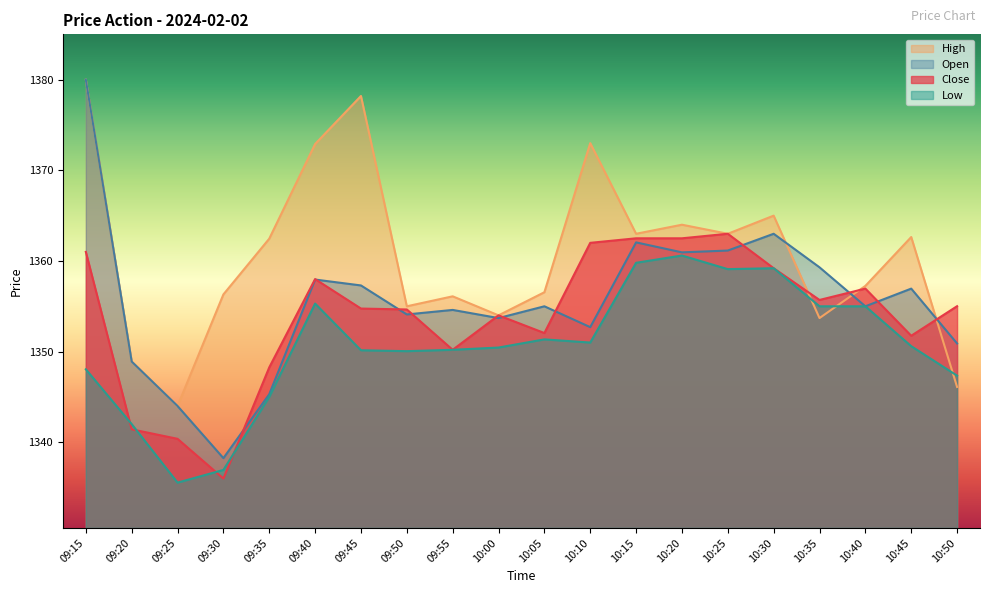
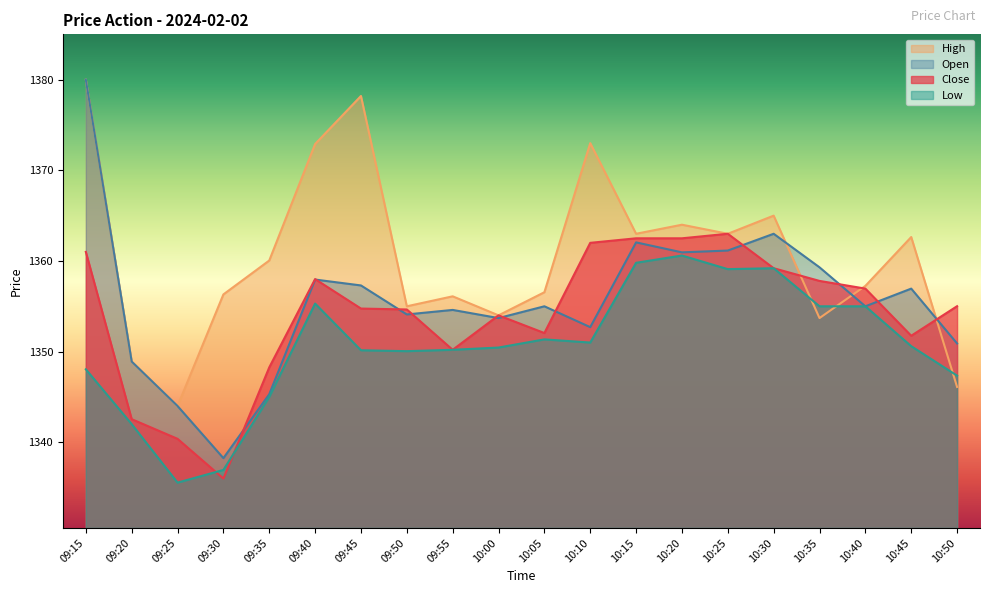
Close, 09:20: 1341 -> 1343
High, 09:35: 1362 -> 1360
Close, 10:35: 1356 -> 1358
